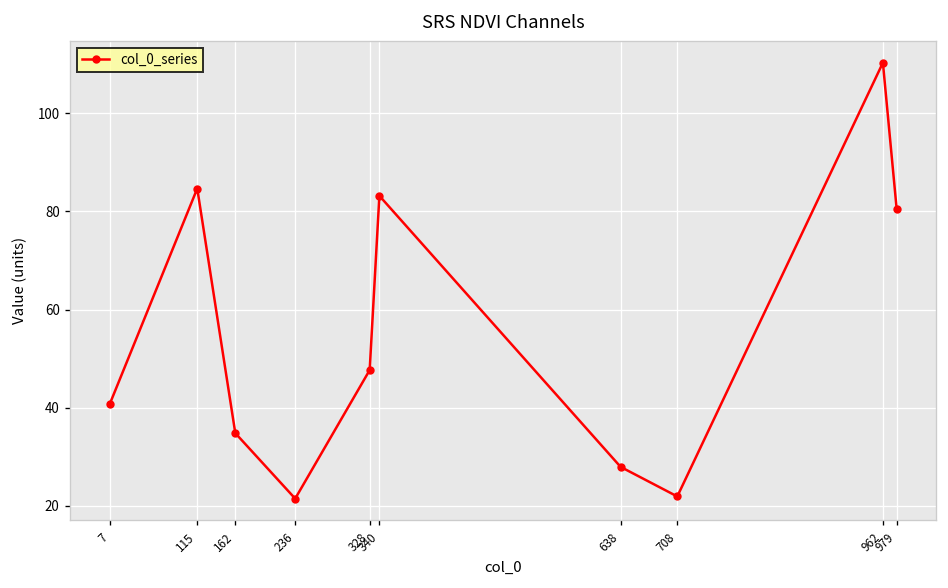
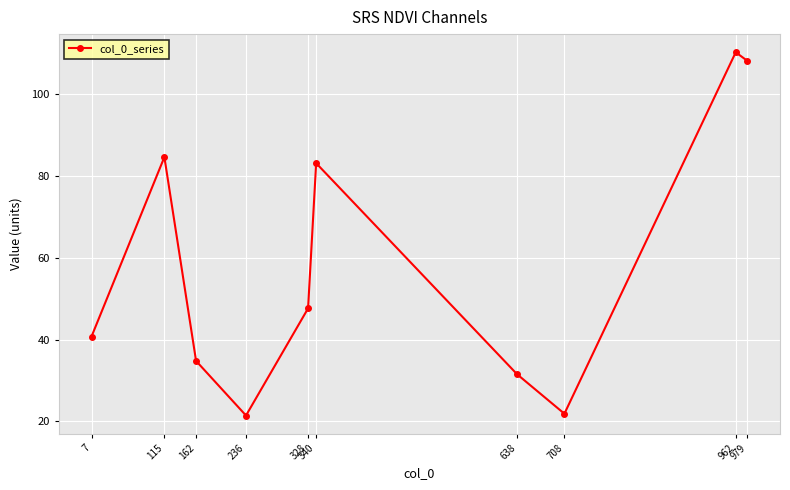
638: 28 -> 32
979: 80 -> 108
